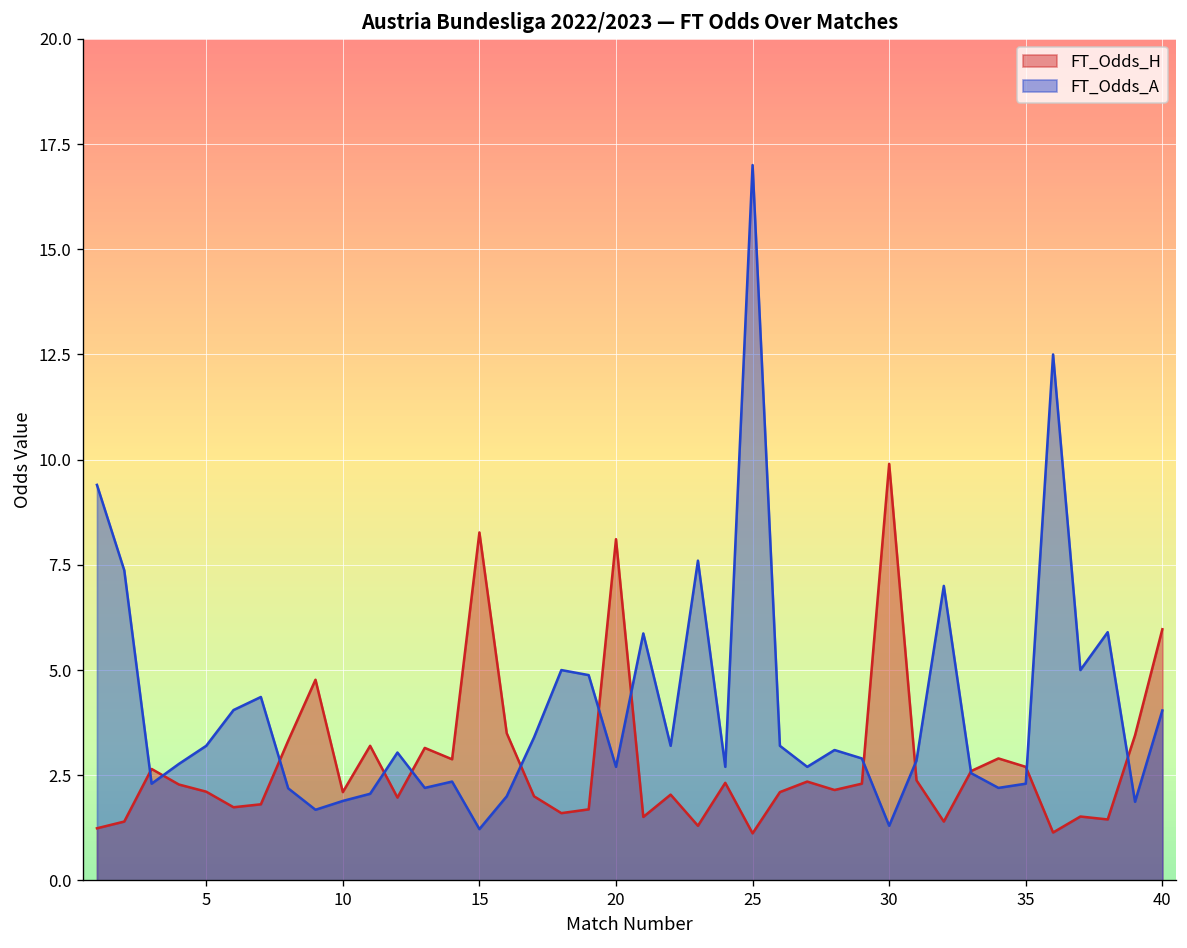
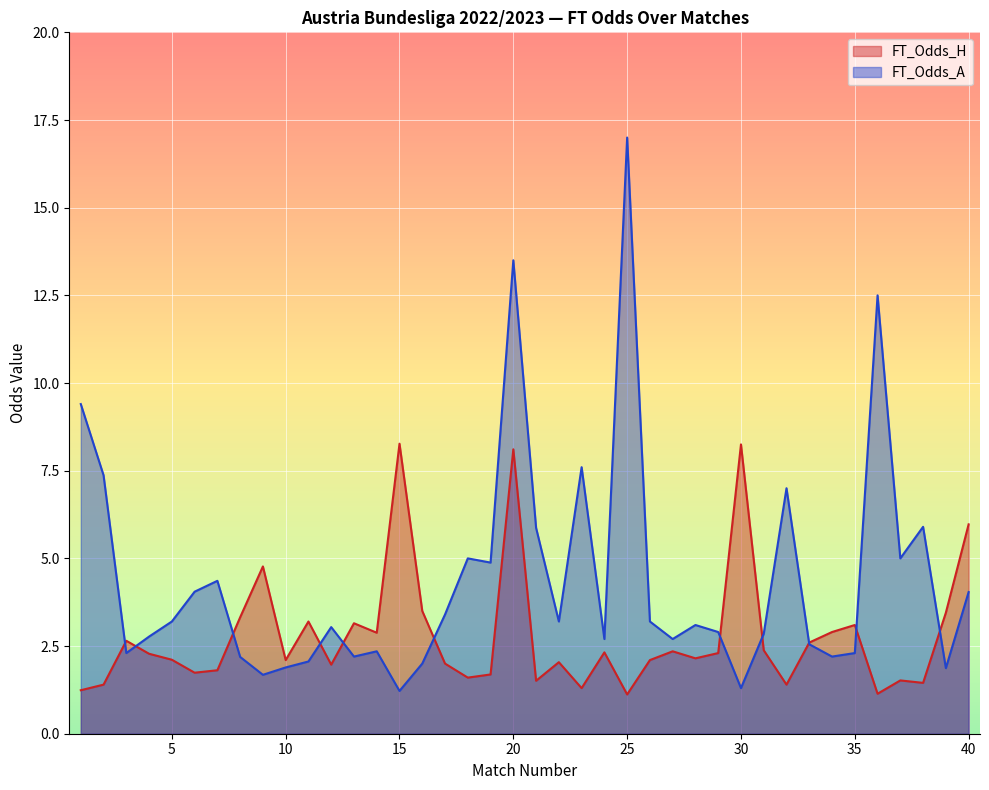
FT_Odds_A, 20: 2.7 -> 13.5
FT_Odds_H, 30: 9.9 -> 8.3
FT_Odds_H, 35: 2.7 -> 3.1
